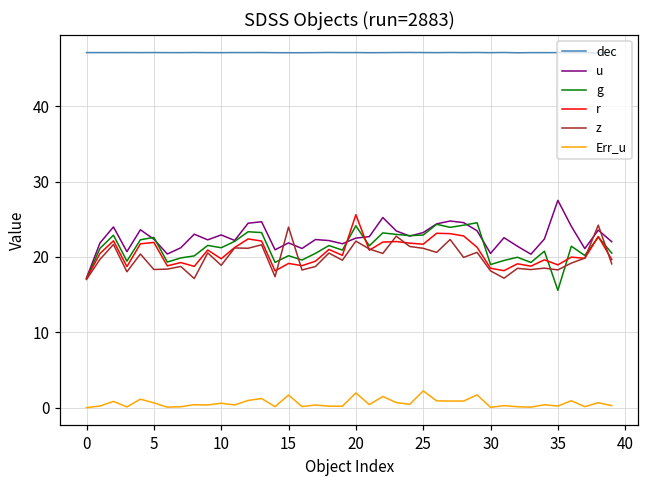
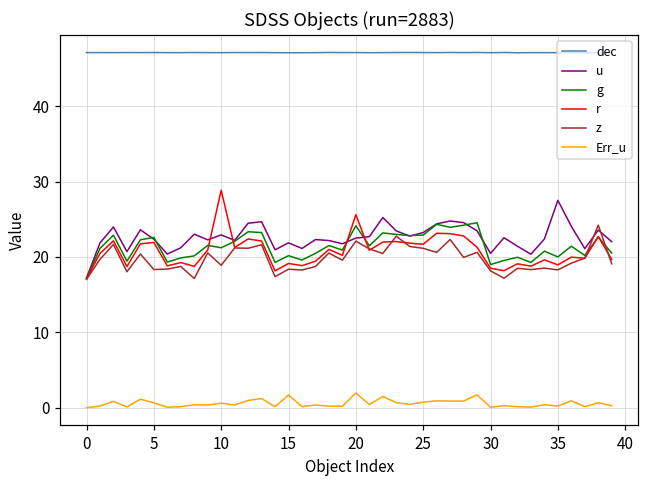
r, 10: 20 -> 29
z, 15: 24 -> 18
Err_u, 25: 2 -> 1
g, 35: 16 -> 20
